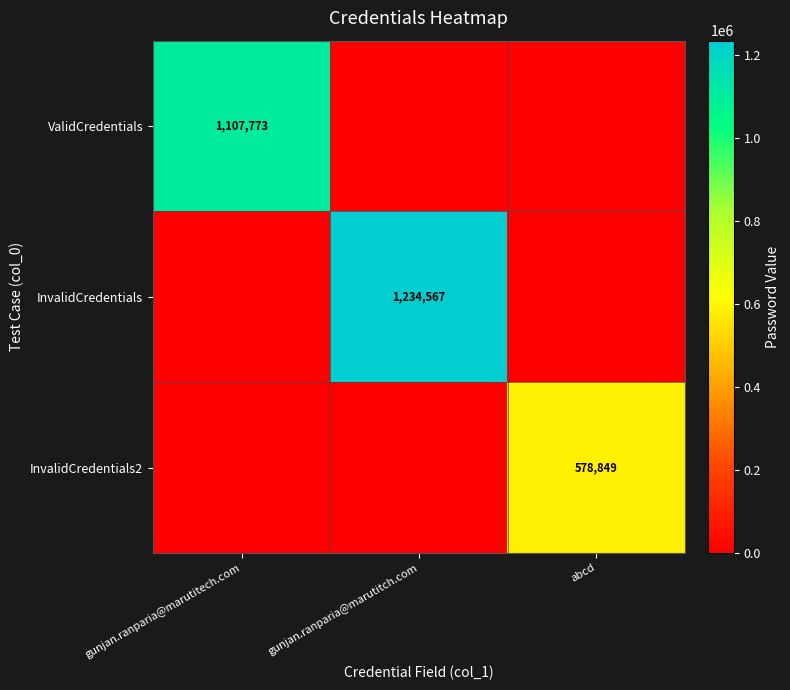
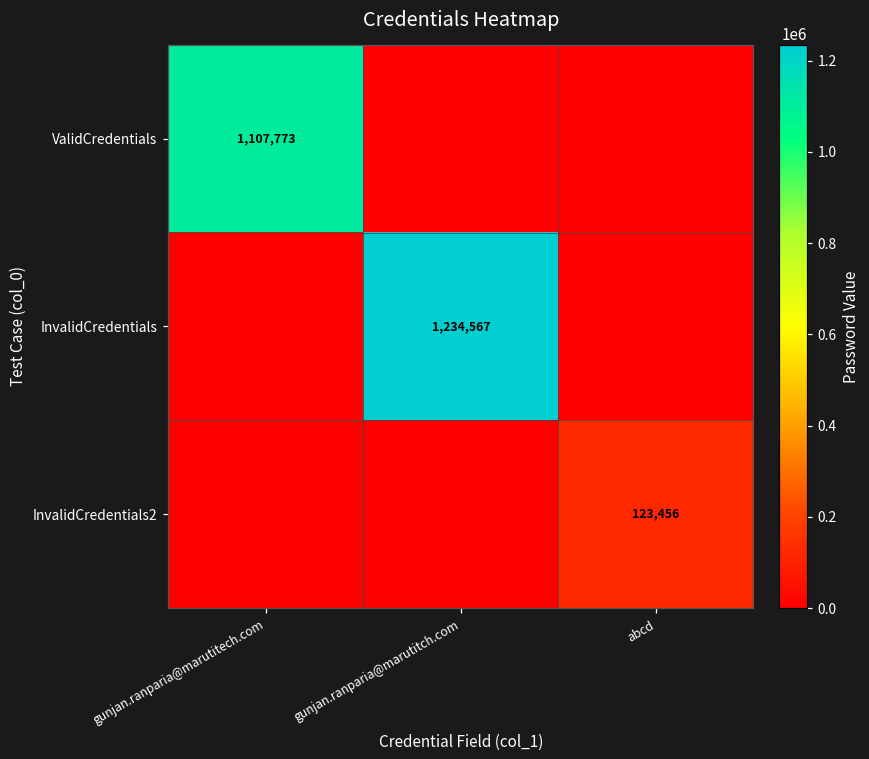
InvalidCredentials2, abcd: 578,849 -> 123,456
